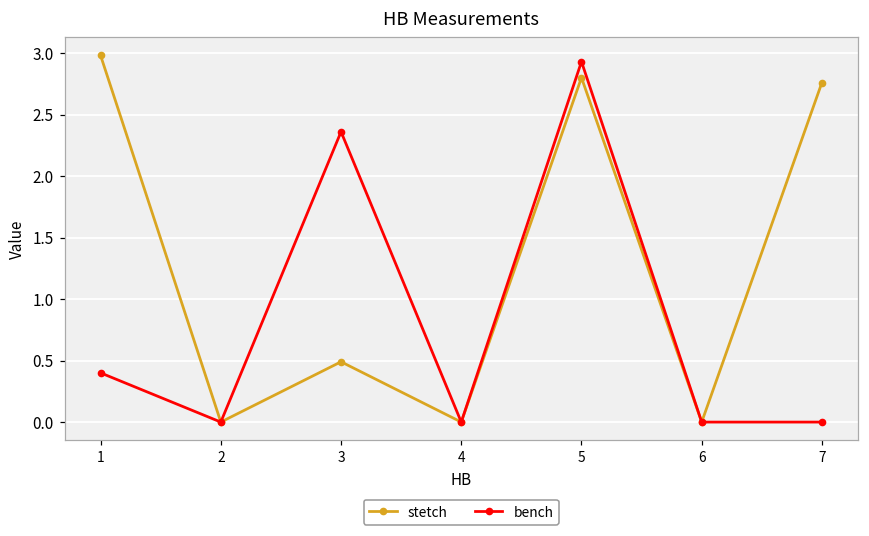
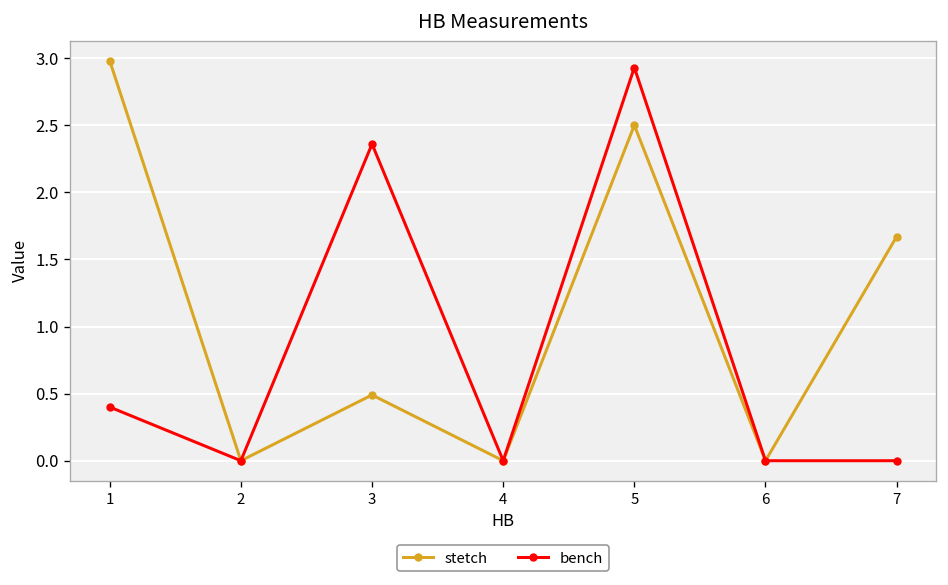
stetch, 5: 2.8 -> 2.5
stetch, 7: 2.76 -> 1.67
